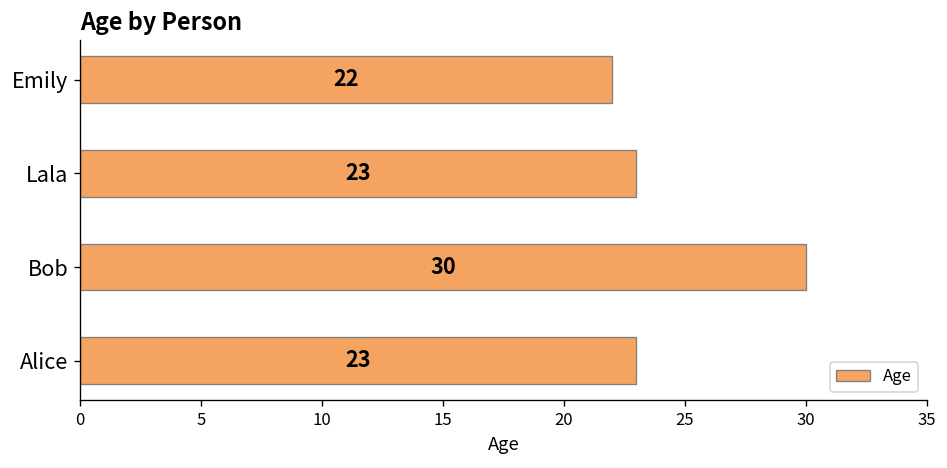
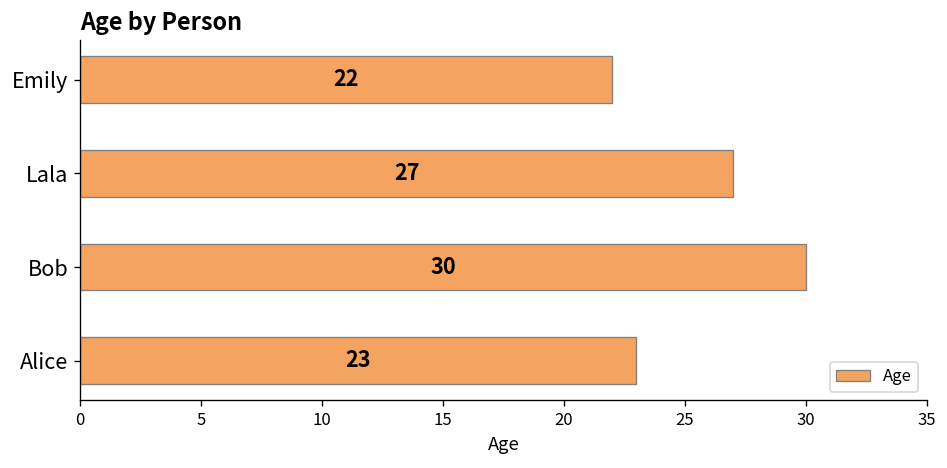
Lala: 23 -> 27
